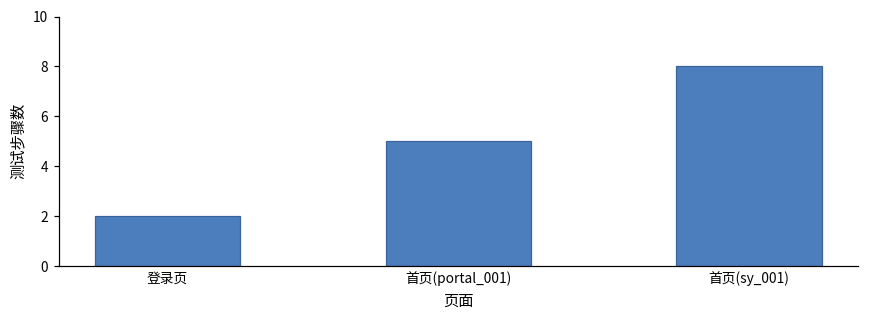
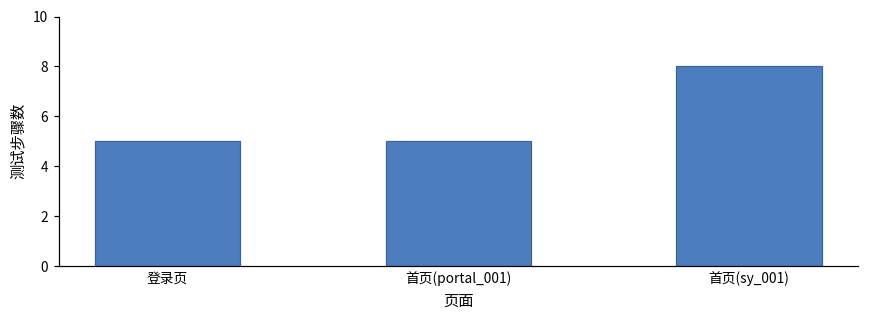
登录页: 2 -> 5
